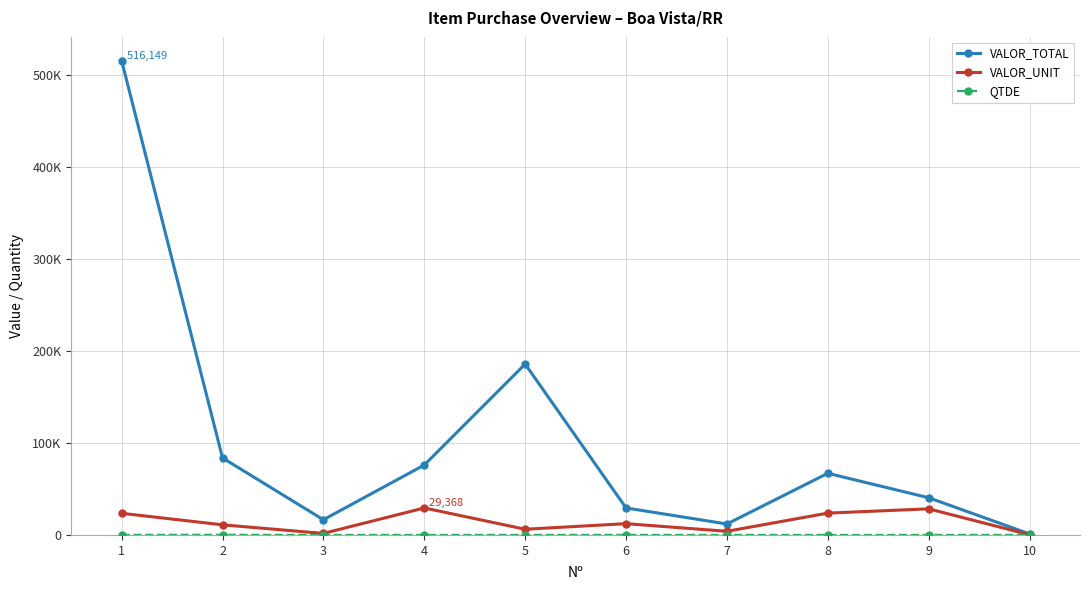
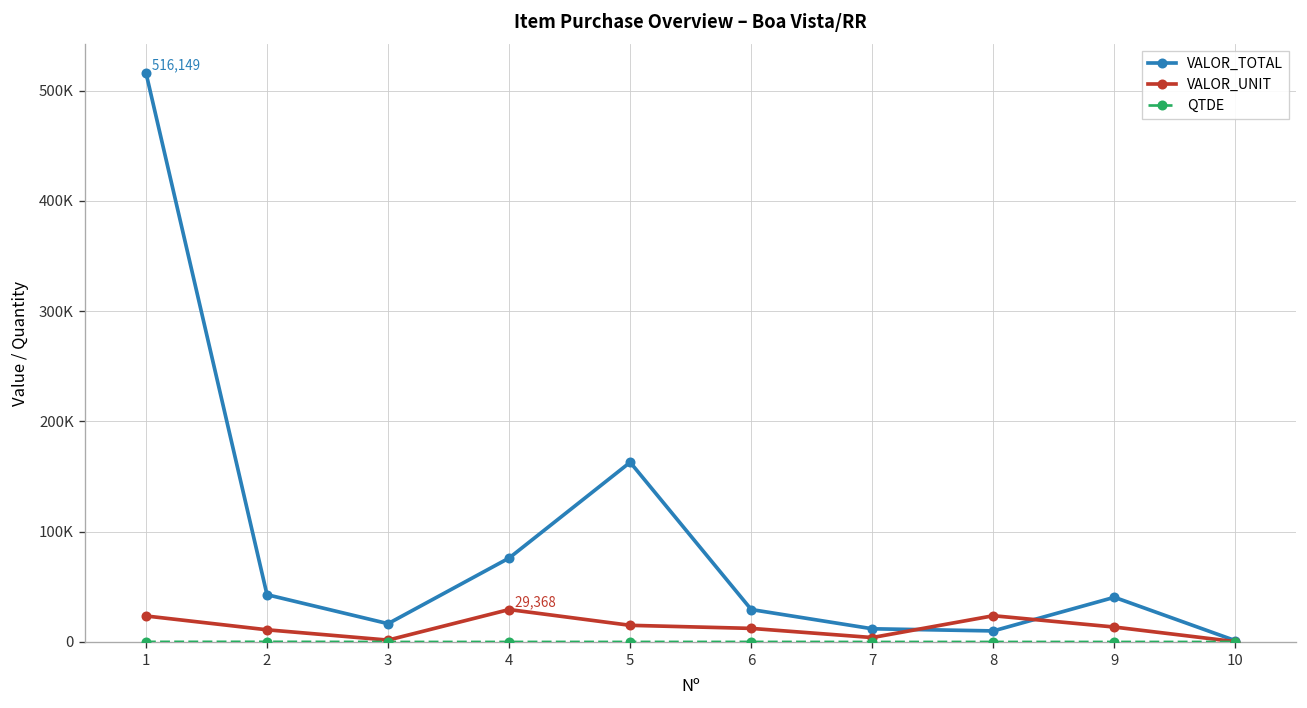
VALOR_TOTAL, 2: 80000 -> 40000
VALOR_TOTAL, 5: 190000 -> 160000
VALOR_UNIT, 5: 10000 -> 20000
VALOR_TOTAL, 8: 70000 -> 10000
VALOR_UNIT, 9: 30000 -> 10000
